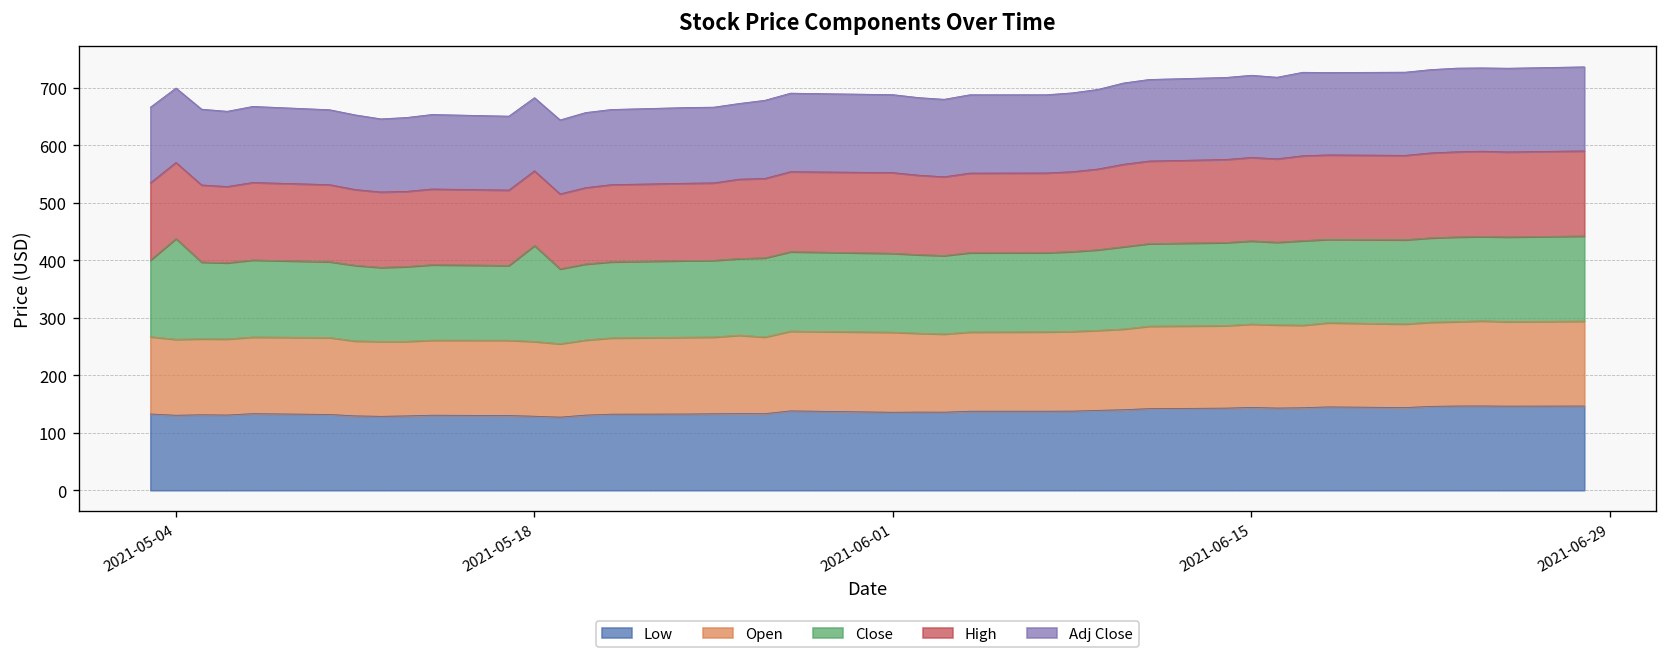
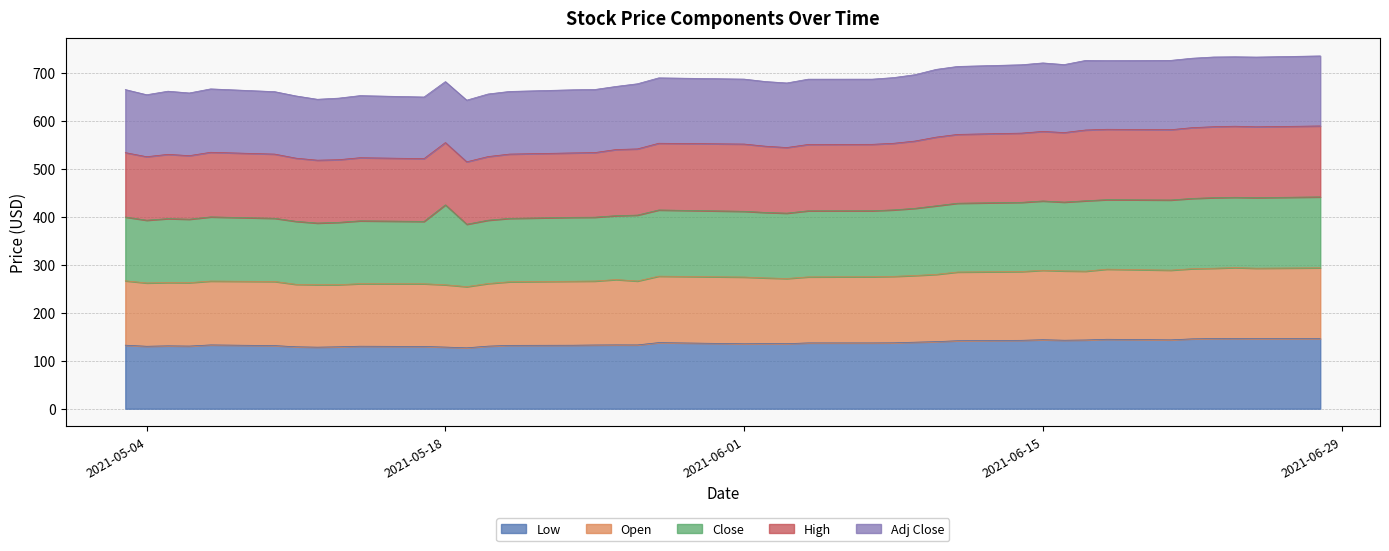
Close, 2021-05-04: 180 -> 130
